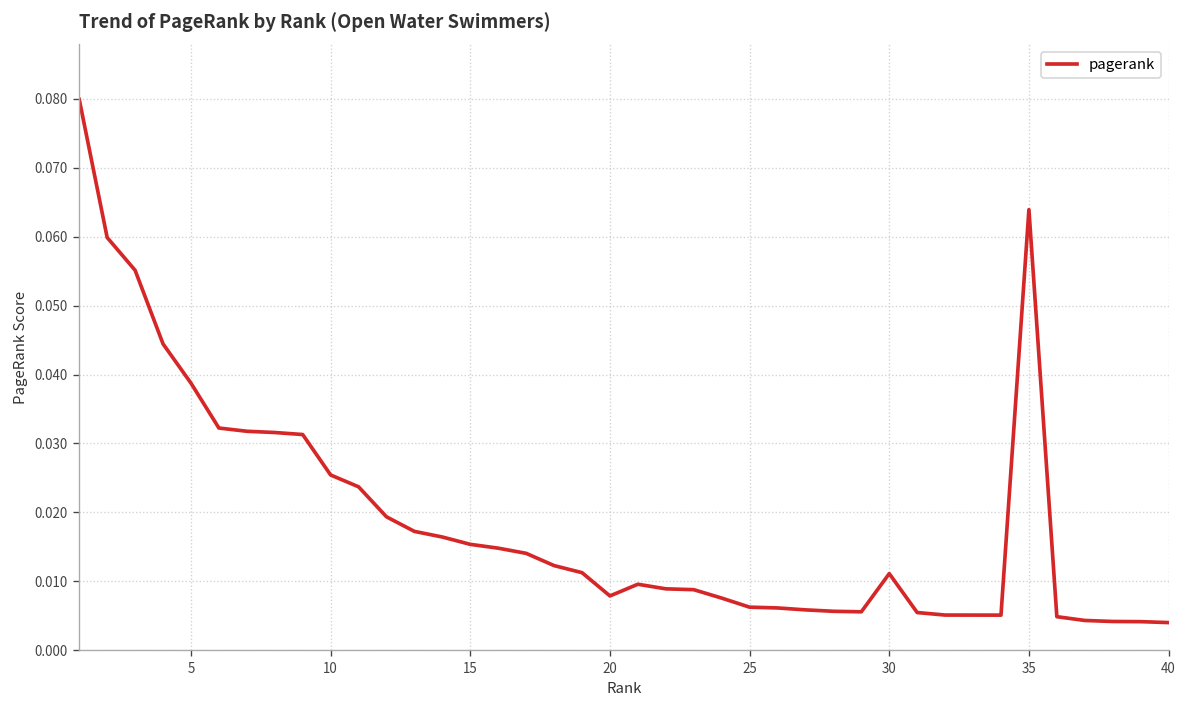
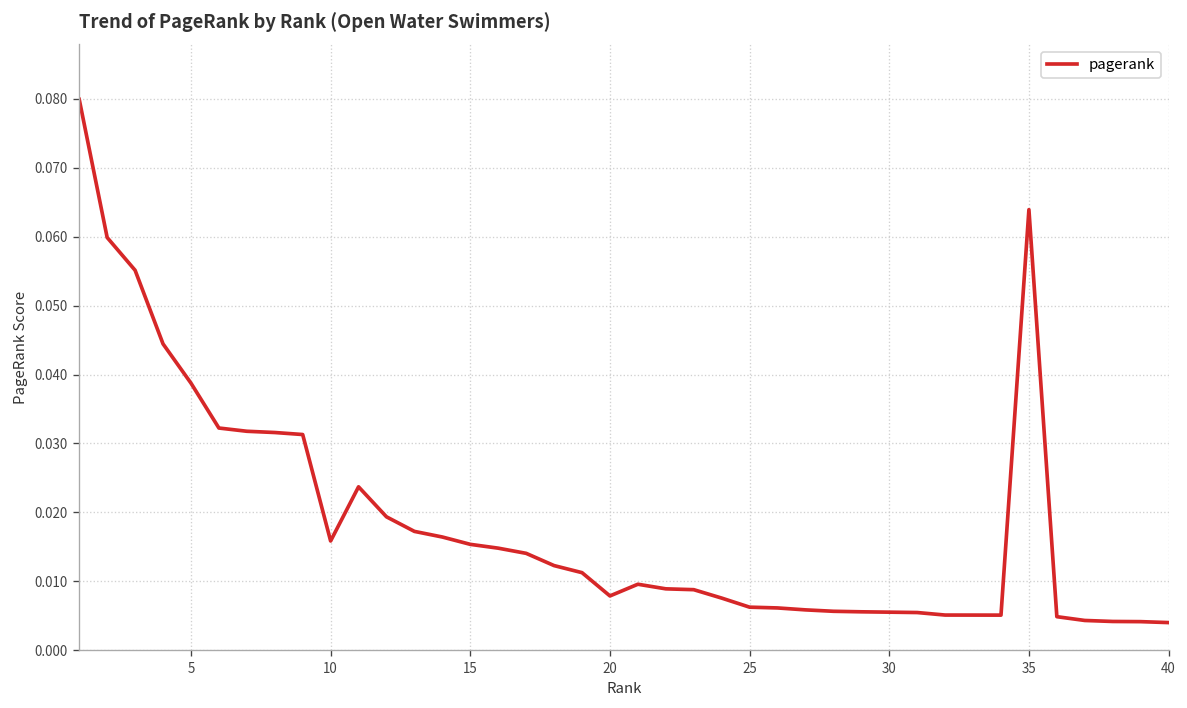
10: 0.025 -> 0.016
30: 0.011 -> 0.006
